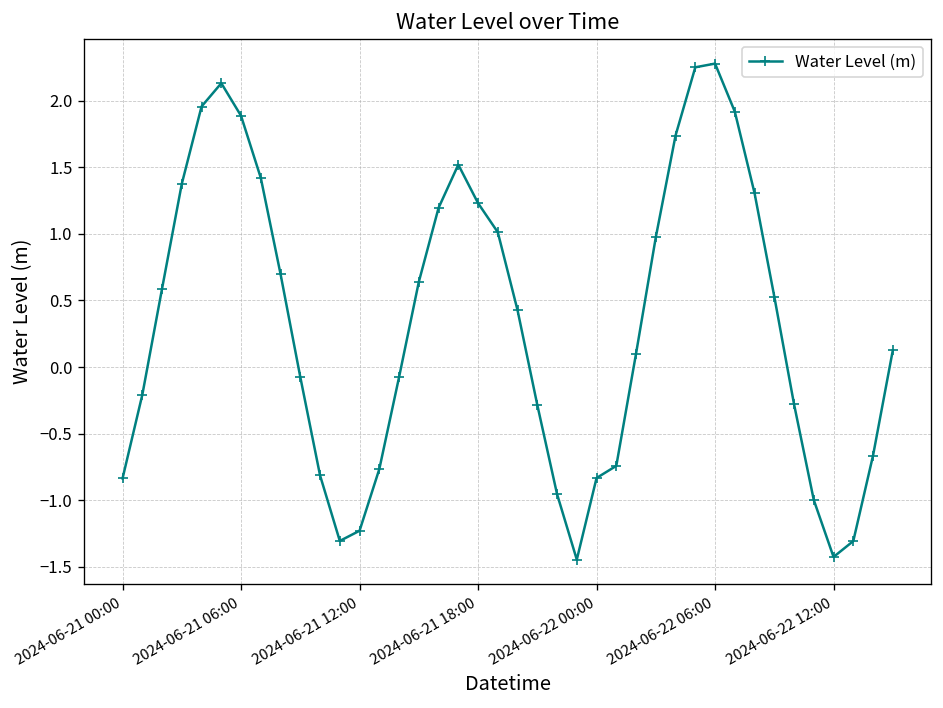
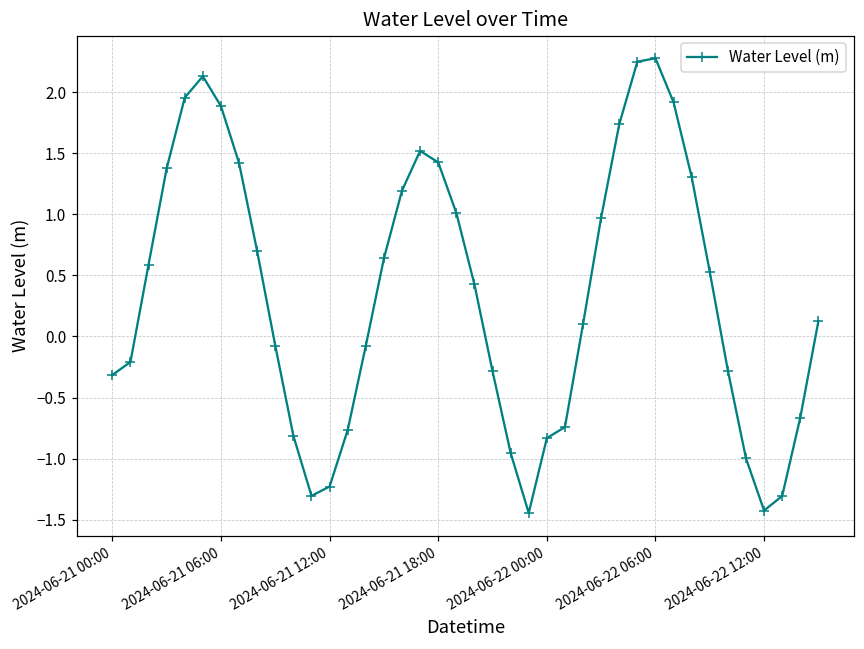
2024-06-21 00:00: -0.84 -> -0.32
2024-06-21 18:00: 1.23 -> 1.43
